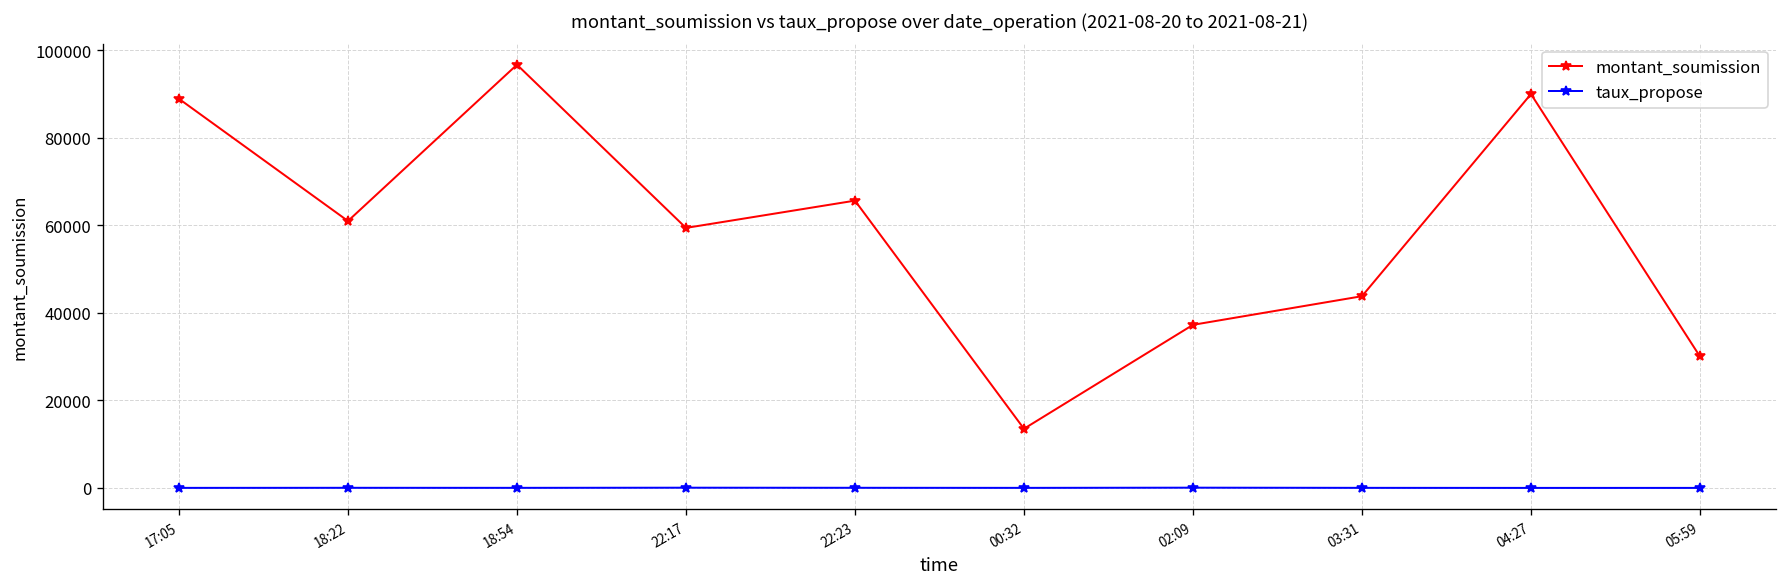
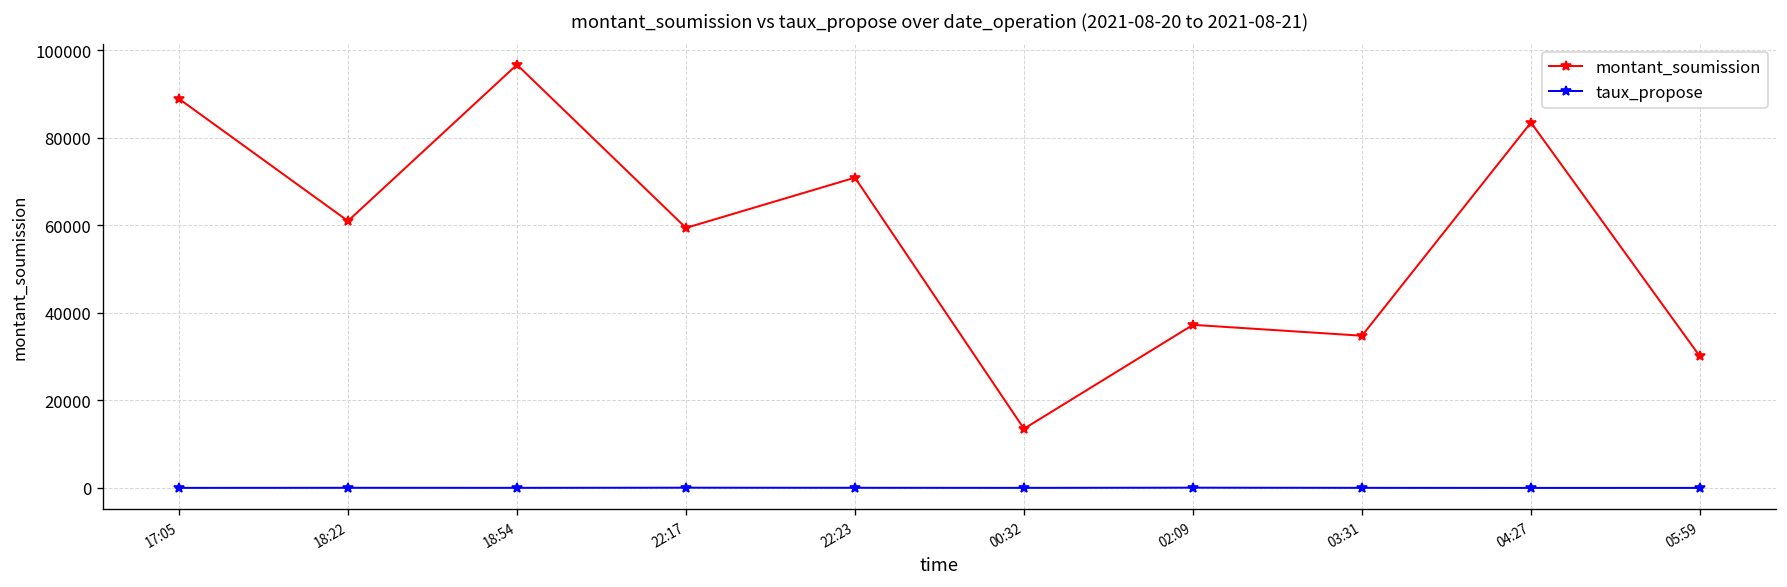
montant_soumission, 22:23: 66000 -> 71000
montant_soumission, 03:31: 44000 -> 35000
montant_soumission, 04:27: 90000 -> 83000
